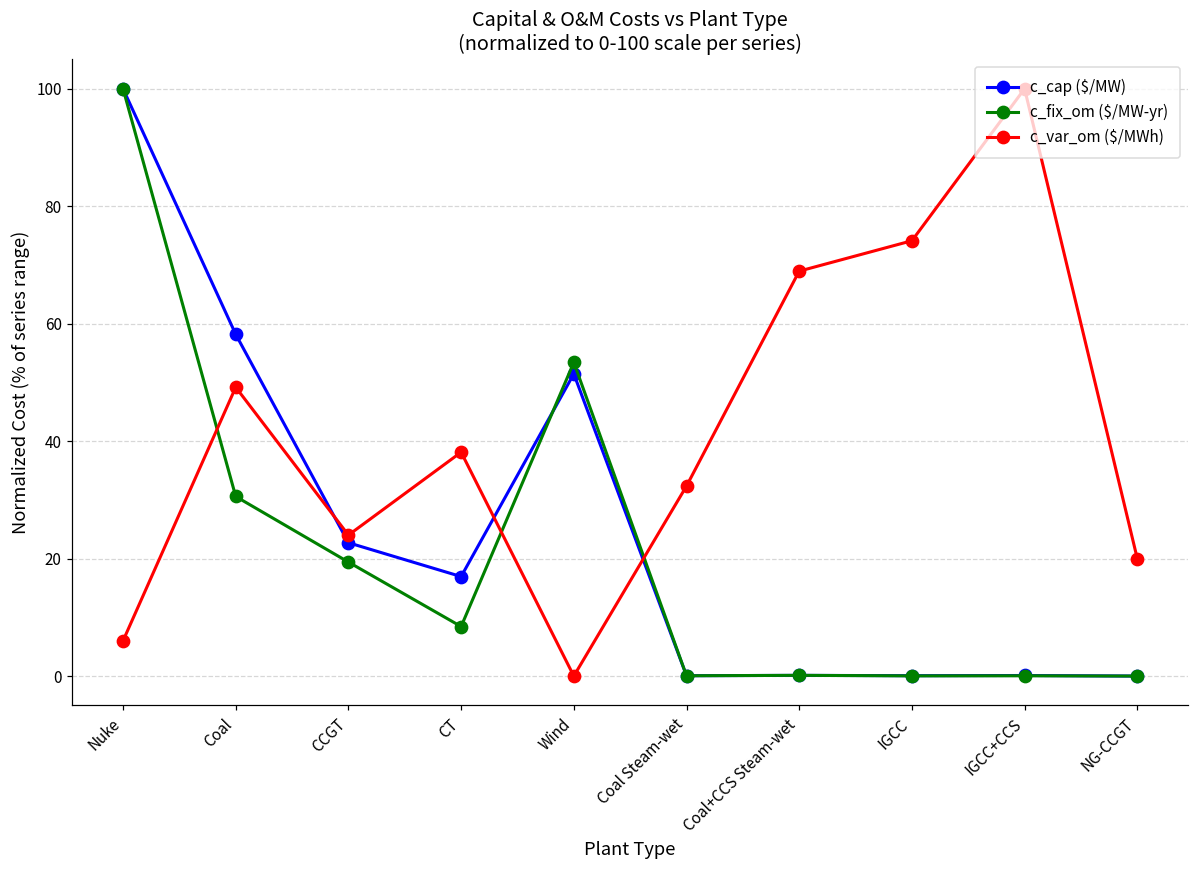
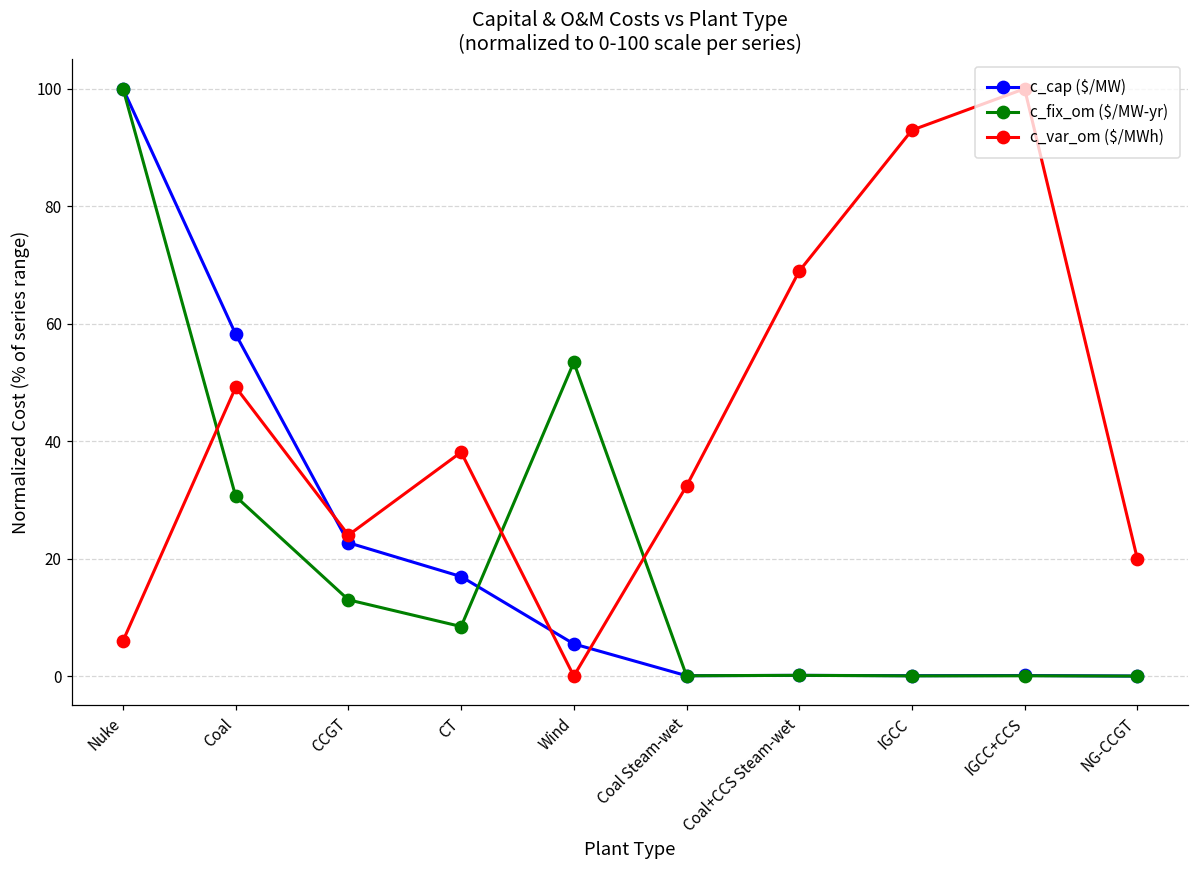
c_fix_om ($/MW-yr), CCGT: 19 -> 13
c_cap ($/MW), Wind: 51 -> 5
c_var_om ($/MWh), IGCC: 74 -> 93
